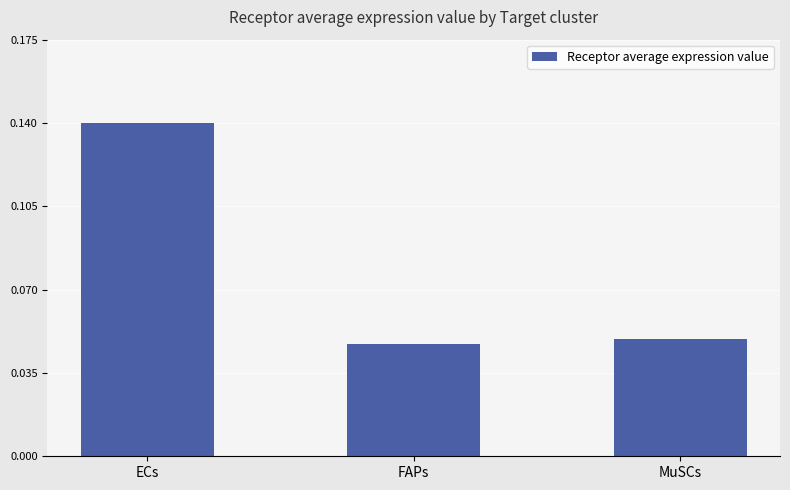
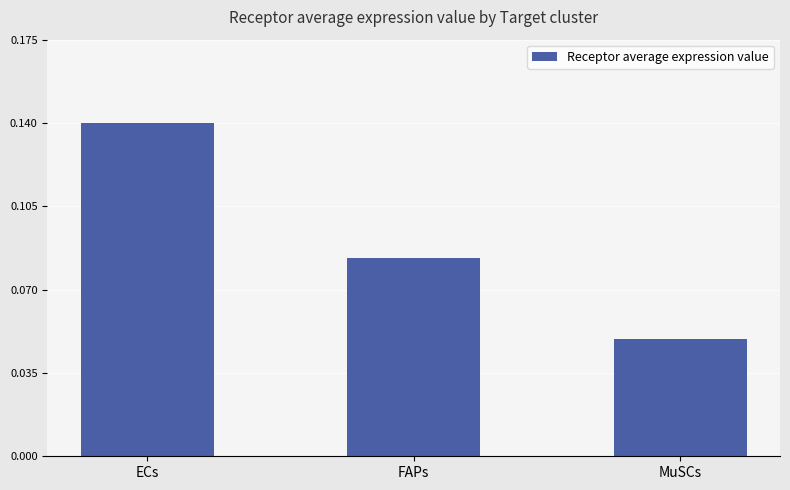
FAPs: 0.047 -> 0.084
